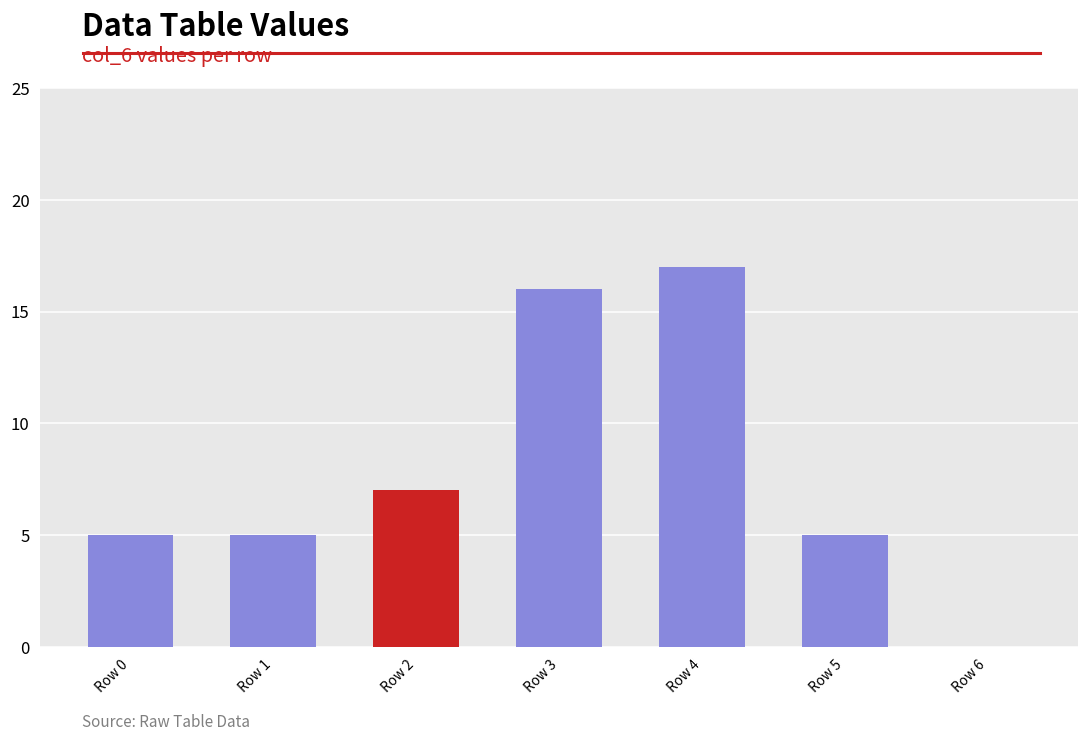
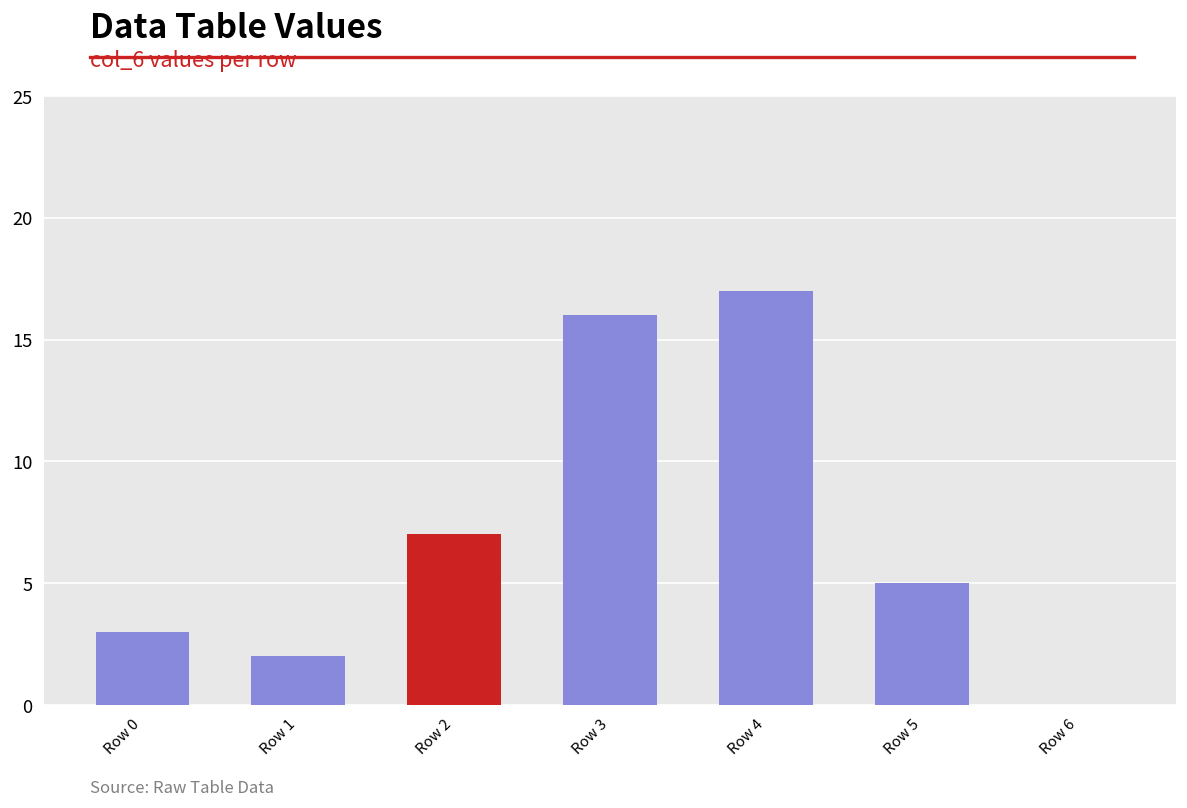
Row 0: 5 -> 3
Row 1: 5 -> 2
